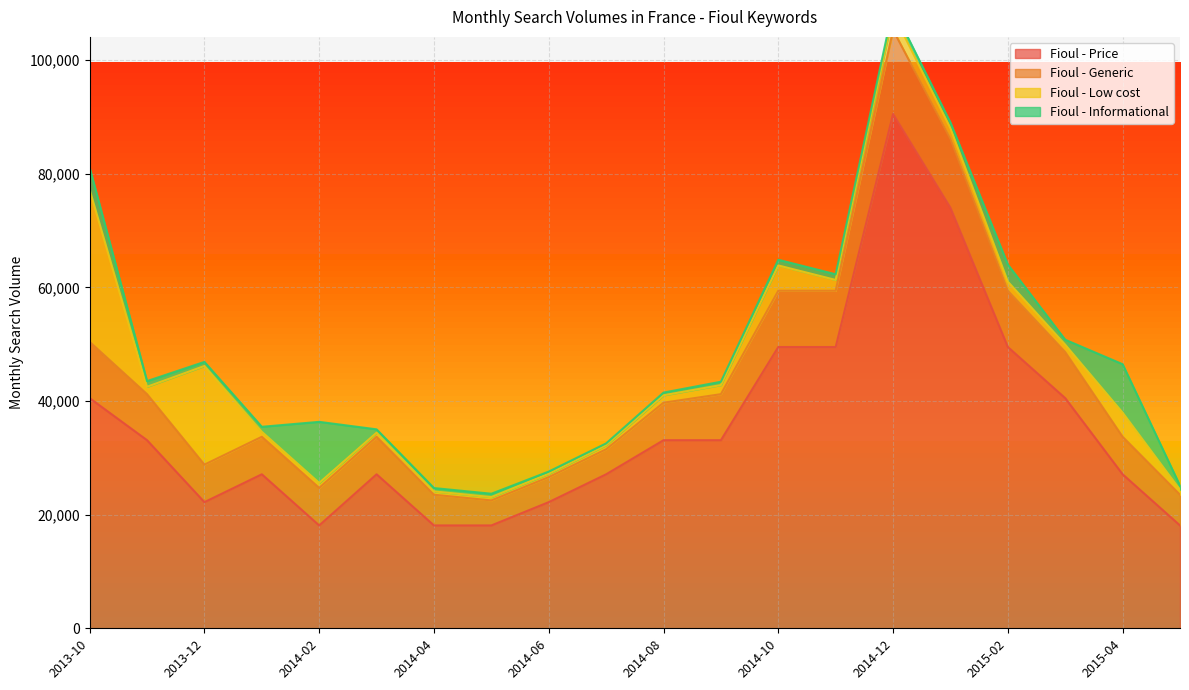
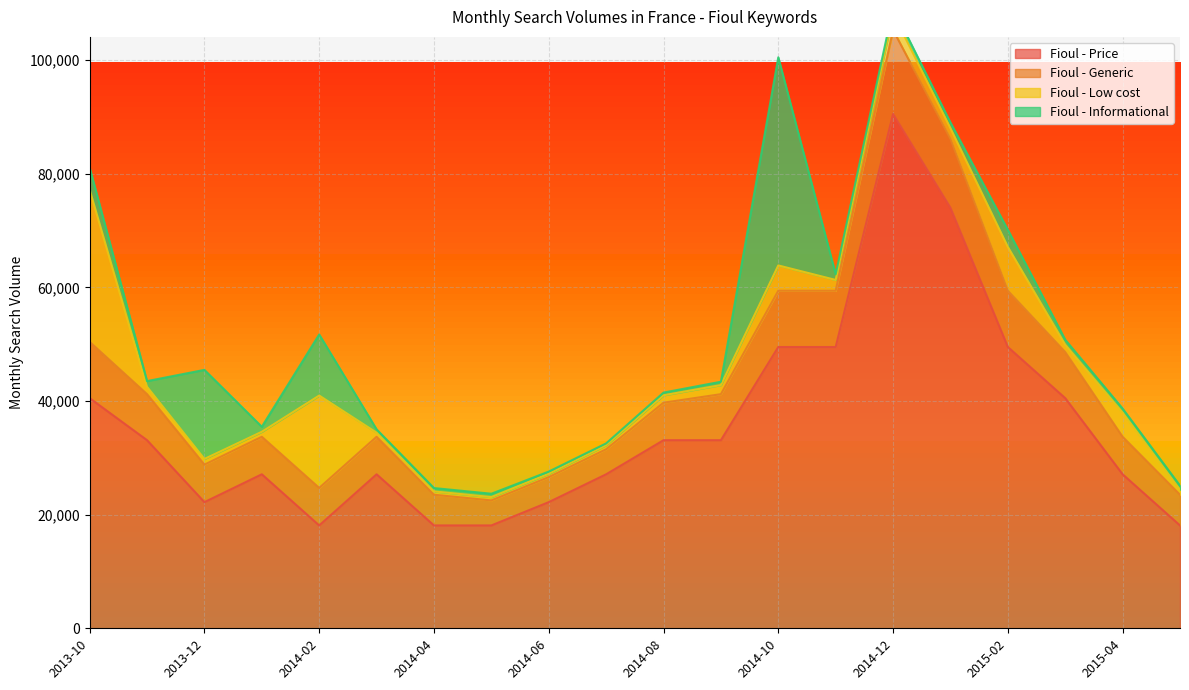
Fioul - Low cost, 2013-12: 17,000 -> 1,000
Fioul - Informational, 2013-12: 1,000 -> 16,000
Fioul - Low cost, 2014-02: 1,000 -> 16,000
Fioul - Informational, 2014-10: 1,000 -> 37,000
Fioul - Low cost, 2015-02: 2,000 -> 8,000
Fioul - Informational, 2015-04: 9,000 -> 1,000
